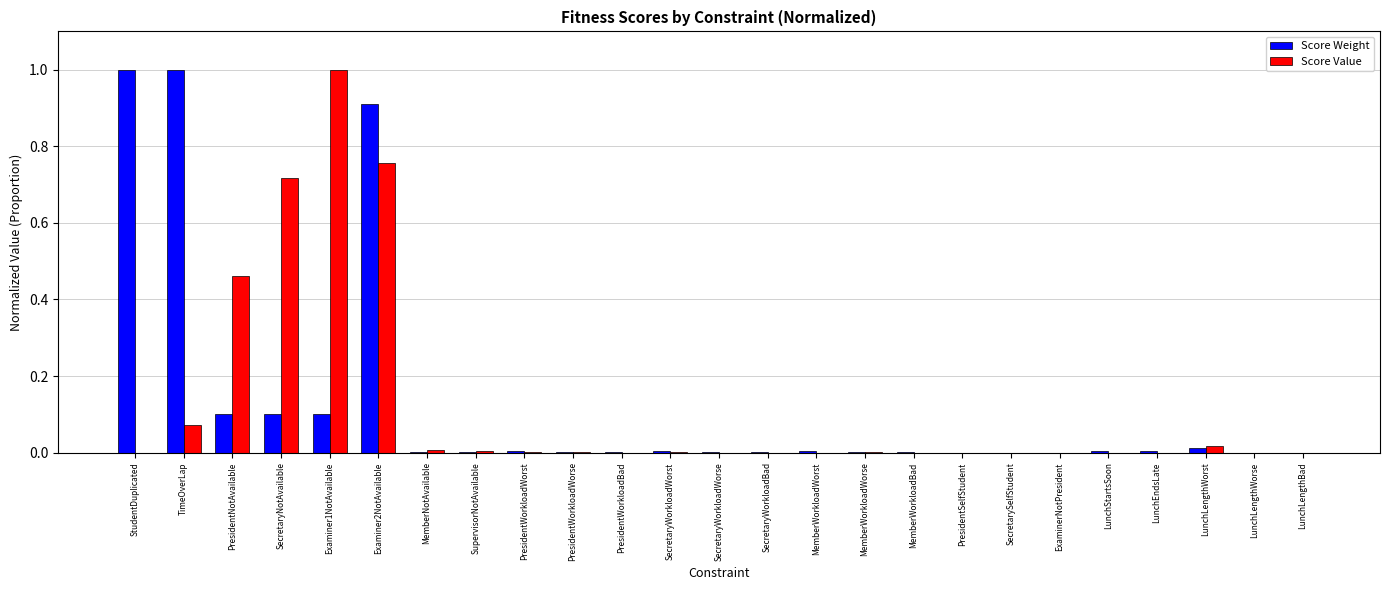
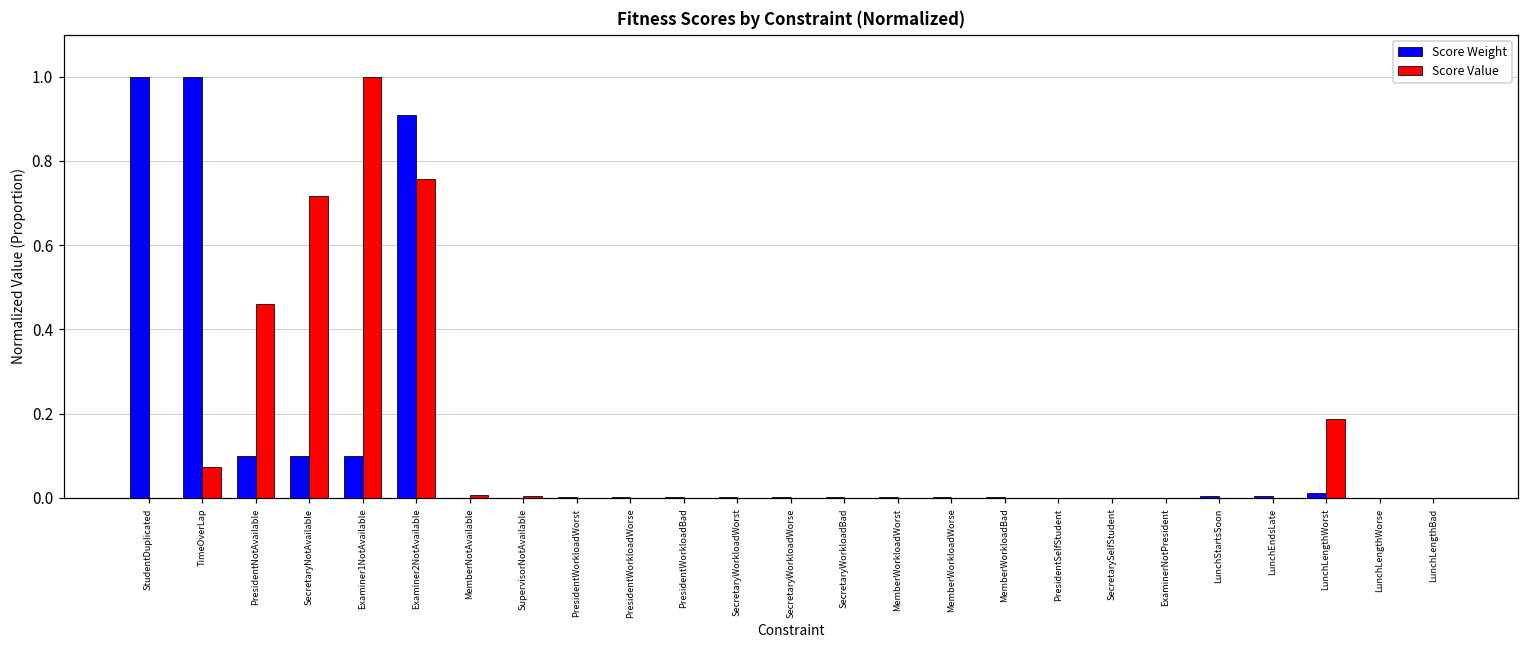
Score Value, LunchLengthWorst: 0.02 -> 0.19
